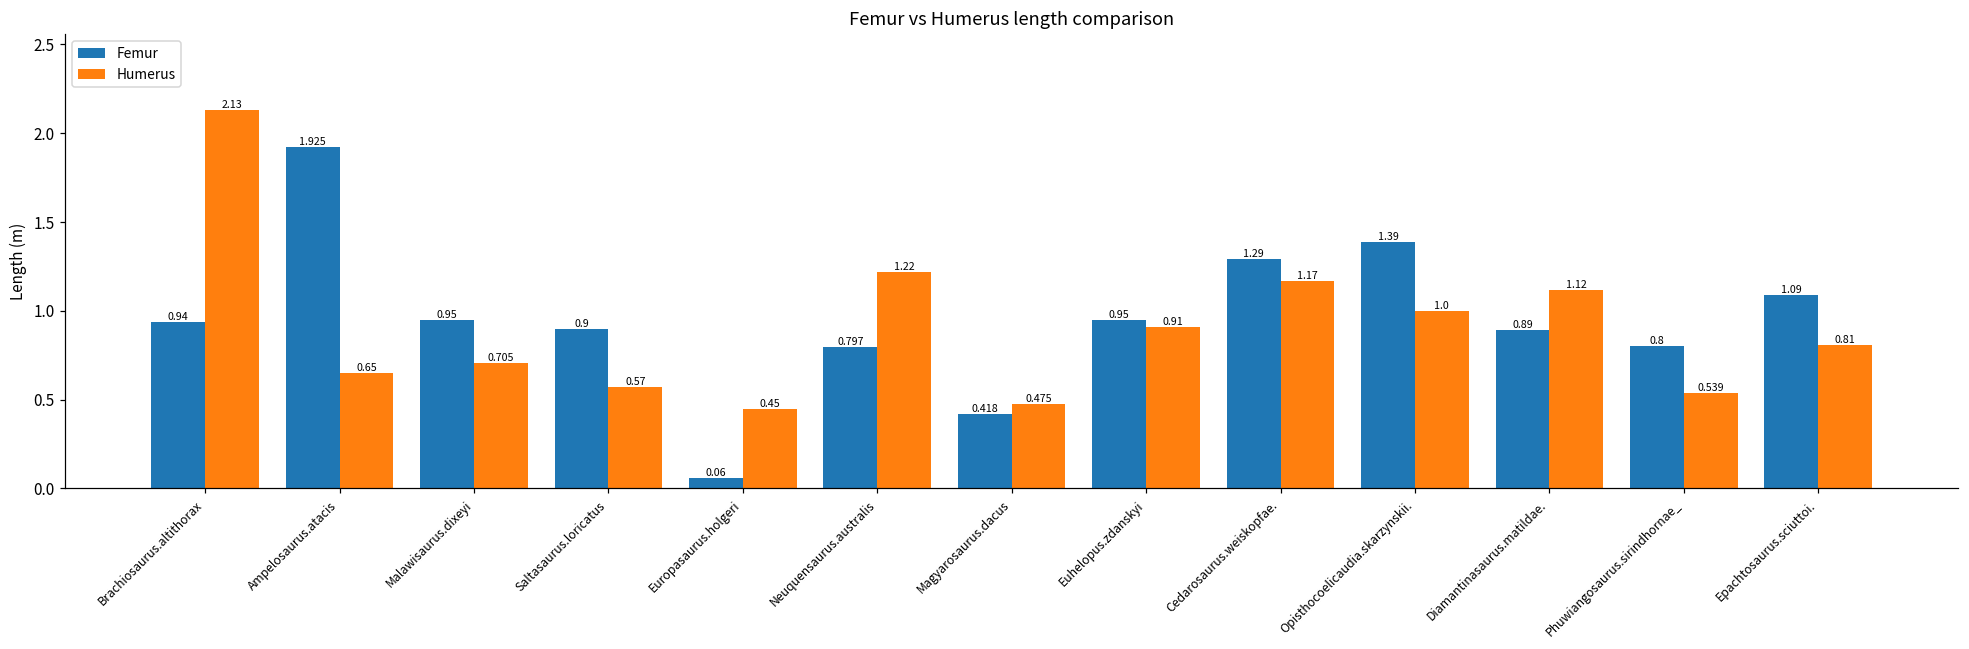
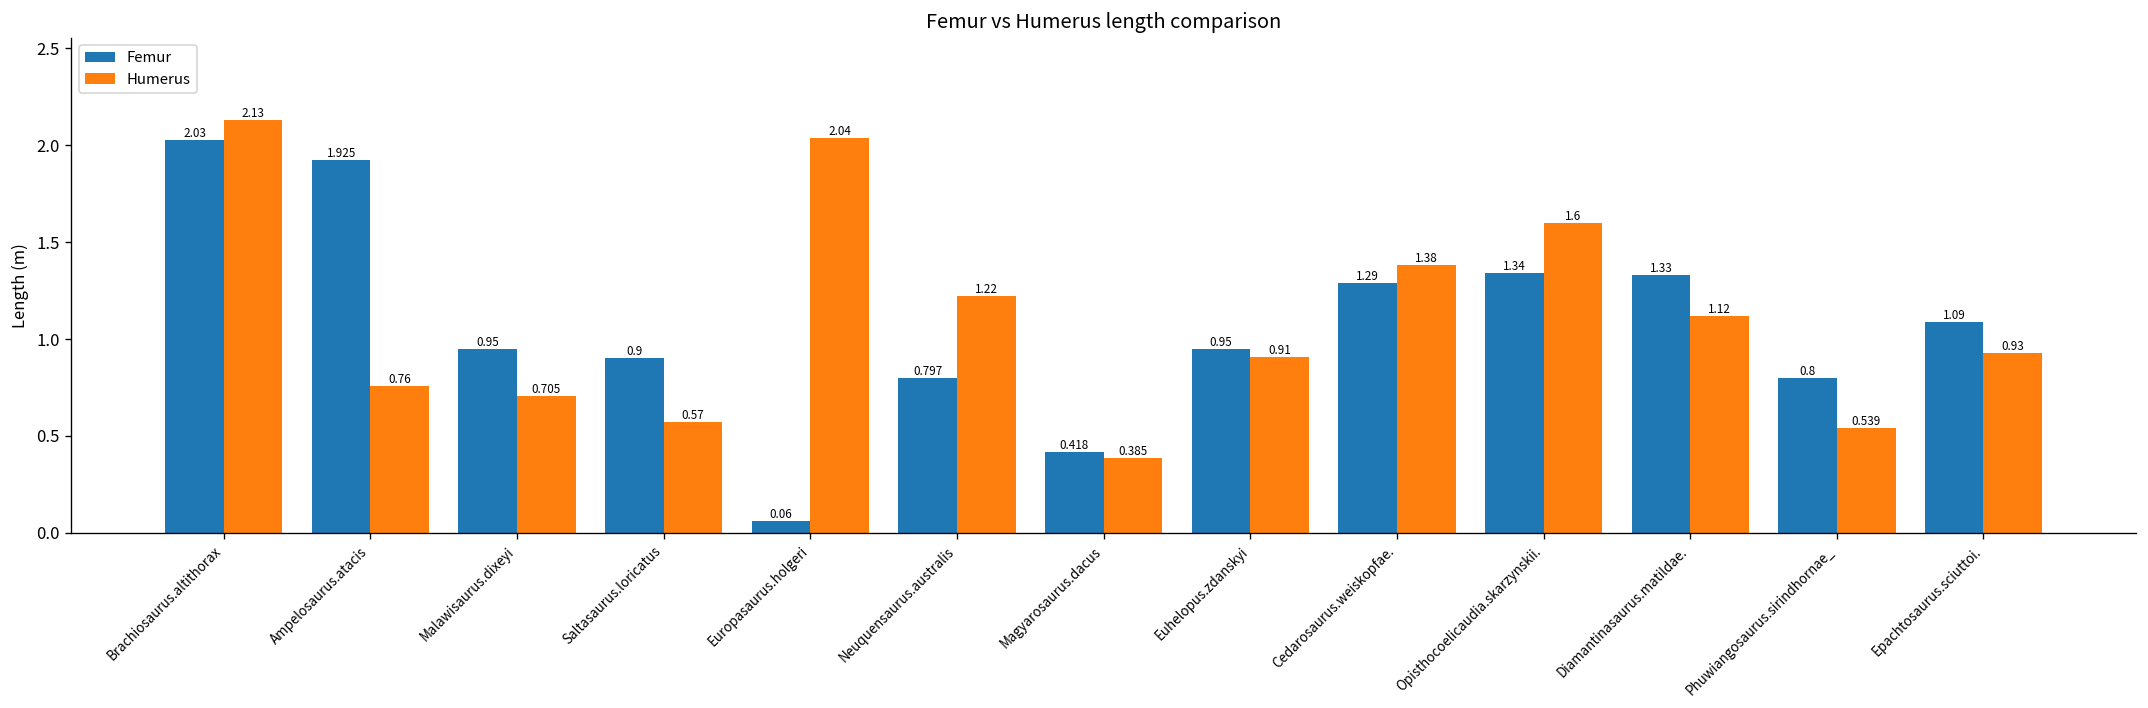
Femur, Brachiosaurus.altithorax: 0.94 -> 2.03
Humerus, Ampelosaurus.atacis: 0.65 -> 0.76
Humerus, Europasaurus.holgeri: 0.45 -> 2.04
Humerus, Magyarosaurus.dacus: 0.475 -> 0.385
Humerus, Cedarosaurus.weiskopfae.: 1.17 -> 1.38
Femur, Opisthocoelicaudia.skarzynskii.: 1.39 -> 1.34
Humerus, Opisthocoelicaudia.skarzynskii.: 1.0 -> 1.6
Femur, Diamantinasaurus.matildae.: 0.89 -> 1.33
Humerus, Epachtosaurus.sciuttoi.: 0.81 -> 0.93
